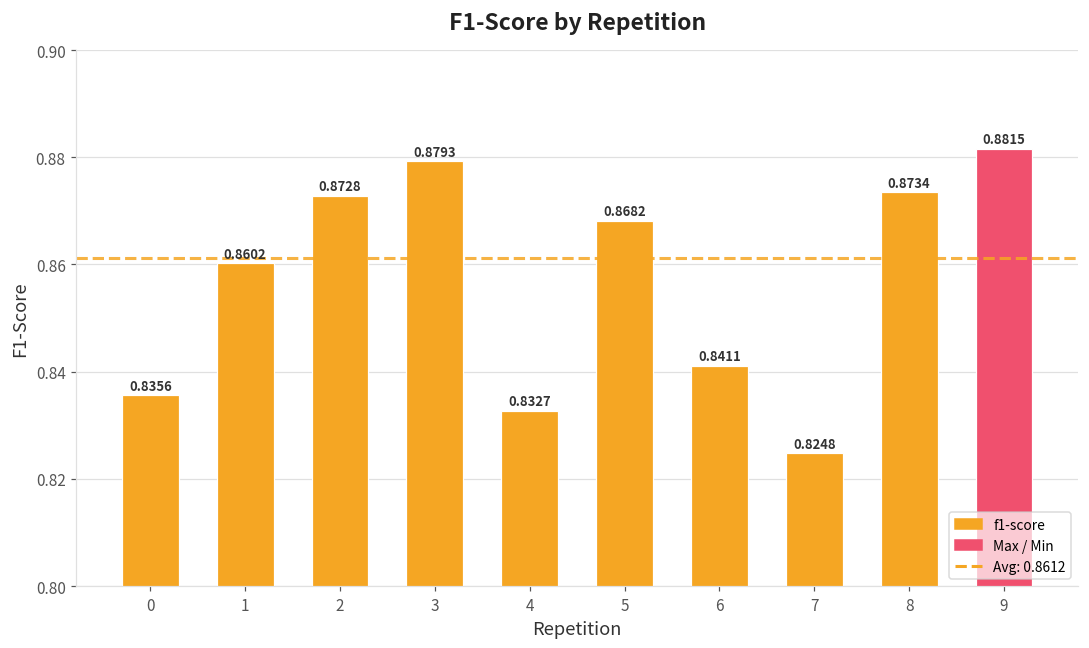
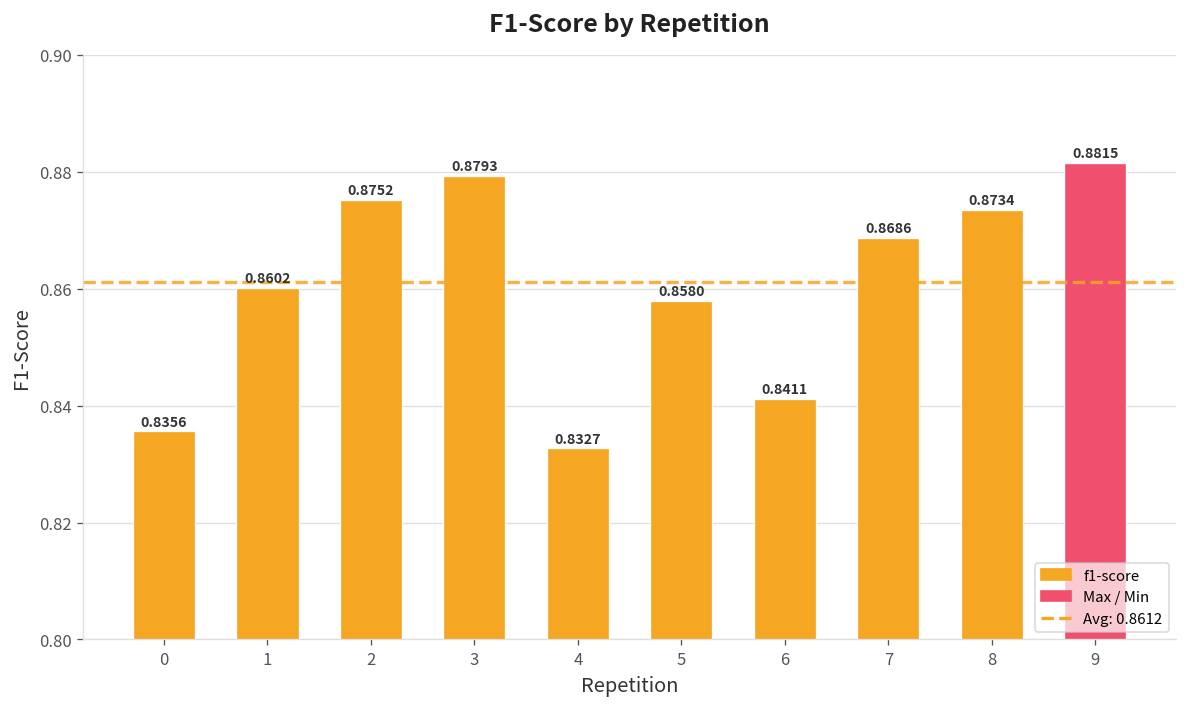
2: 0.8728 -> 0.8752
5: 0.8682 -> 0.8580
7: 0.8248 -> 0.8686
